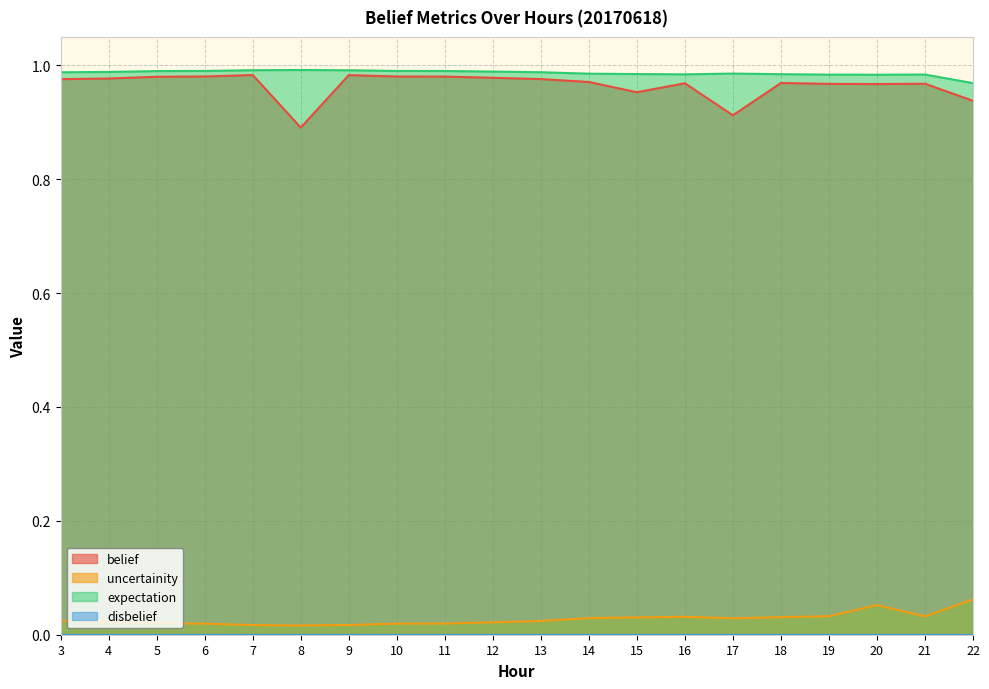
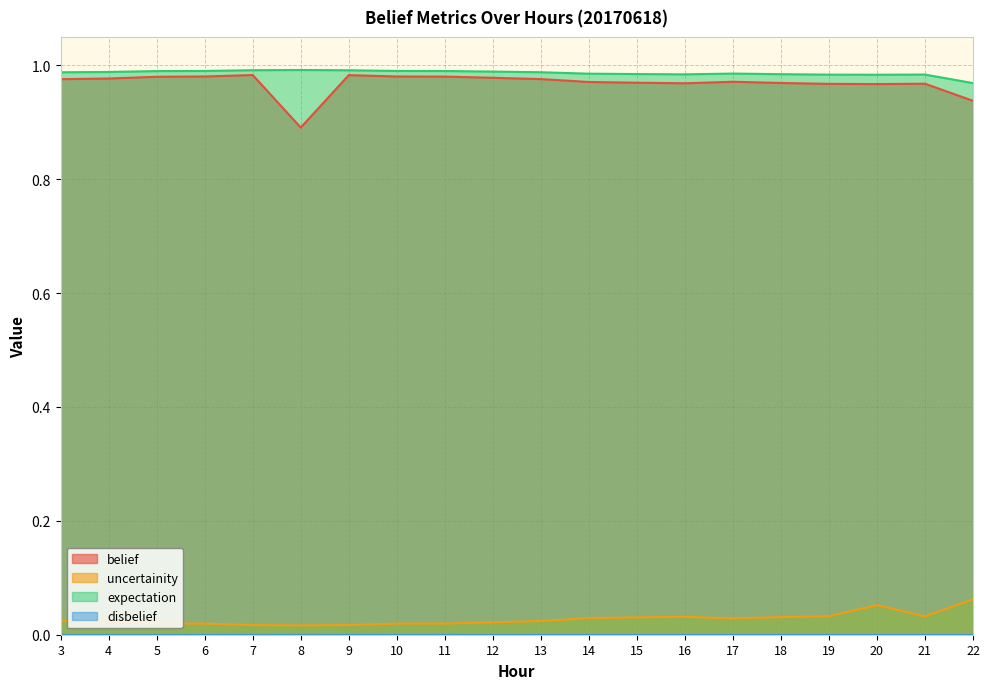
belief, 15: 0.95 -> 0.97
belief, 17: 0.91 -> 0.97
